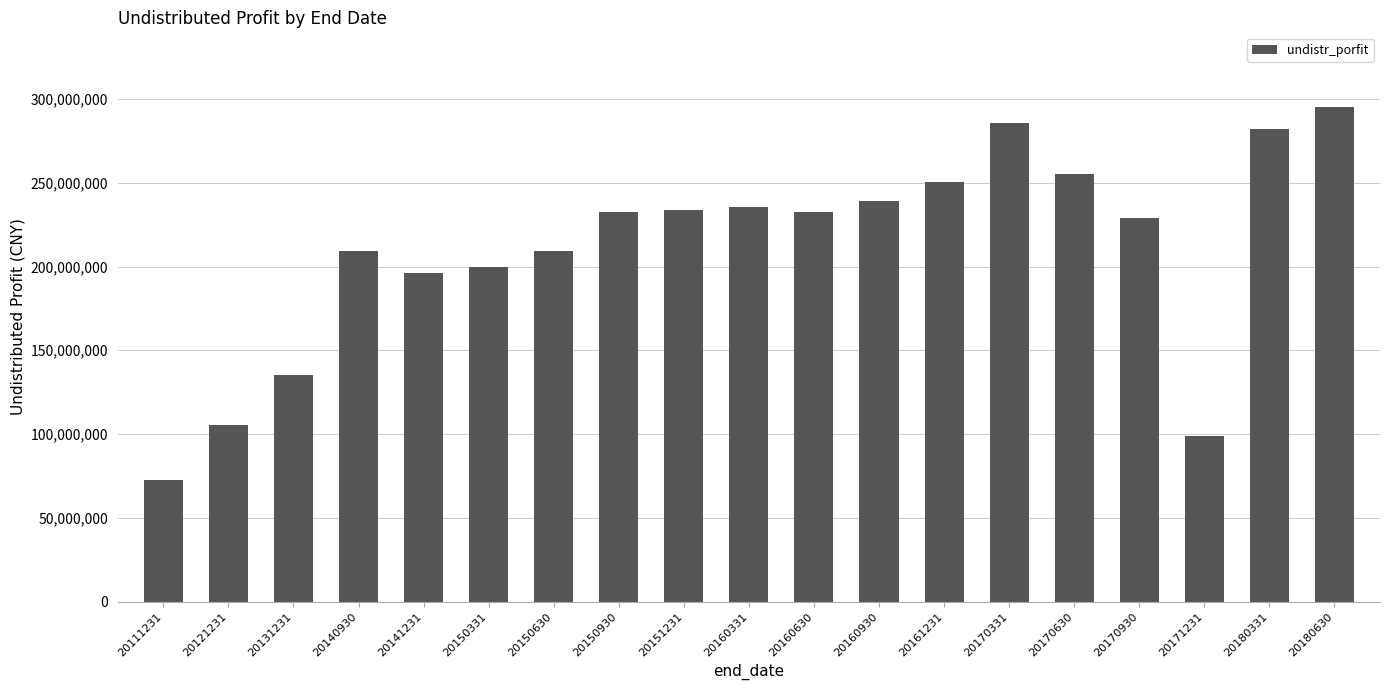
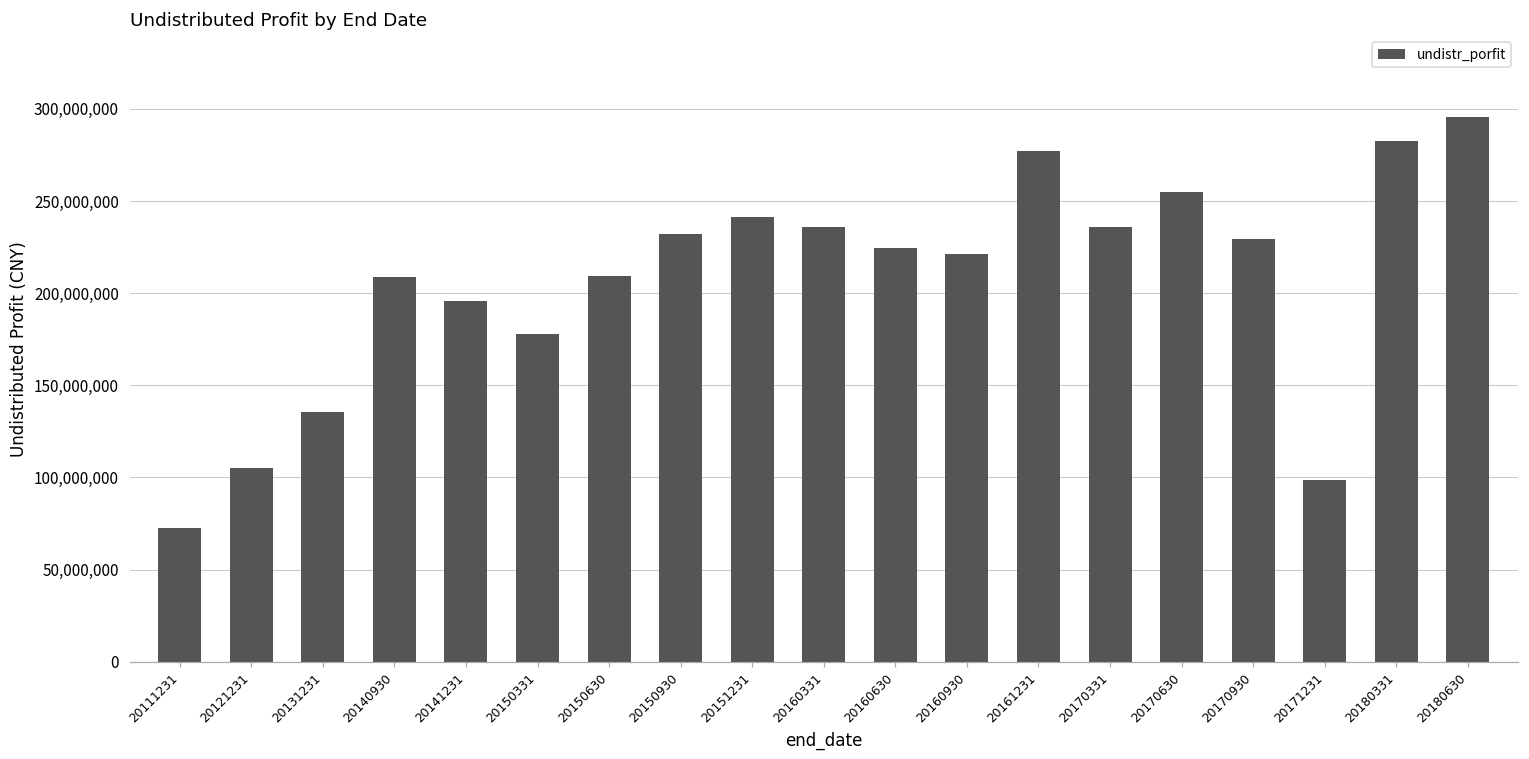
20150331: 200,000,000 -> 178,000,000
20151231: 234,000,000 -> 242,000,000
20160630: 232,000,000 -> 225,000,000
20160930: 239,000,000 -> 221,000,000
20161231: 251,000,000 -> 277,000,000
20170331: 286,000,000 -> 236,000,000
